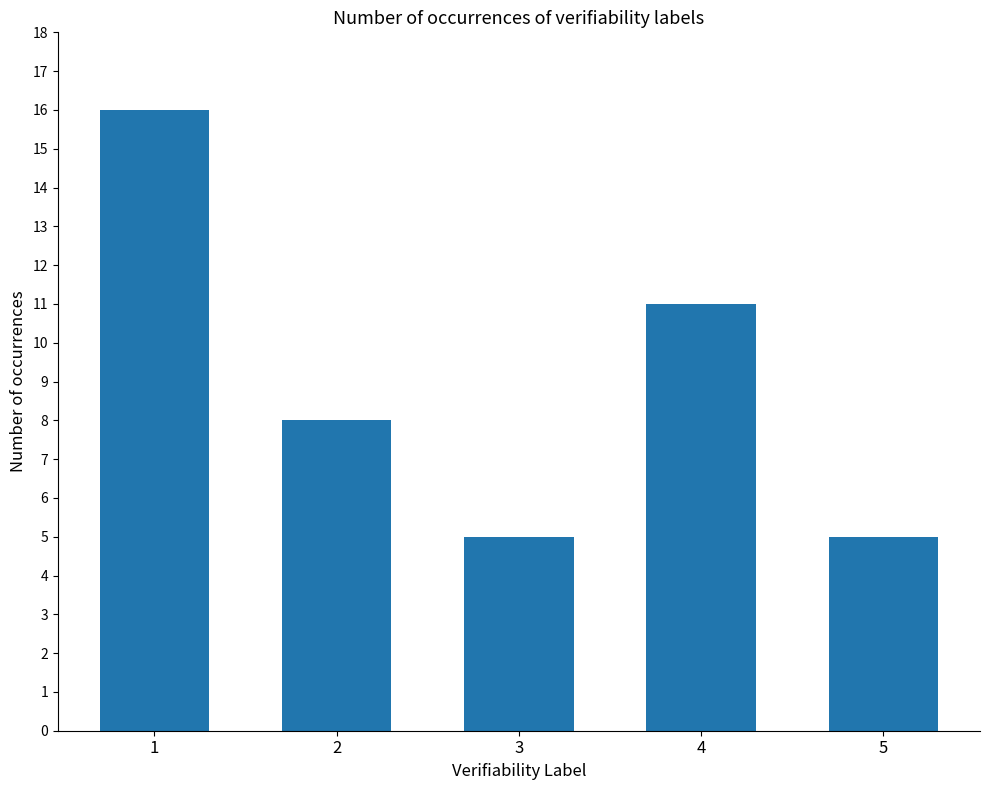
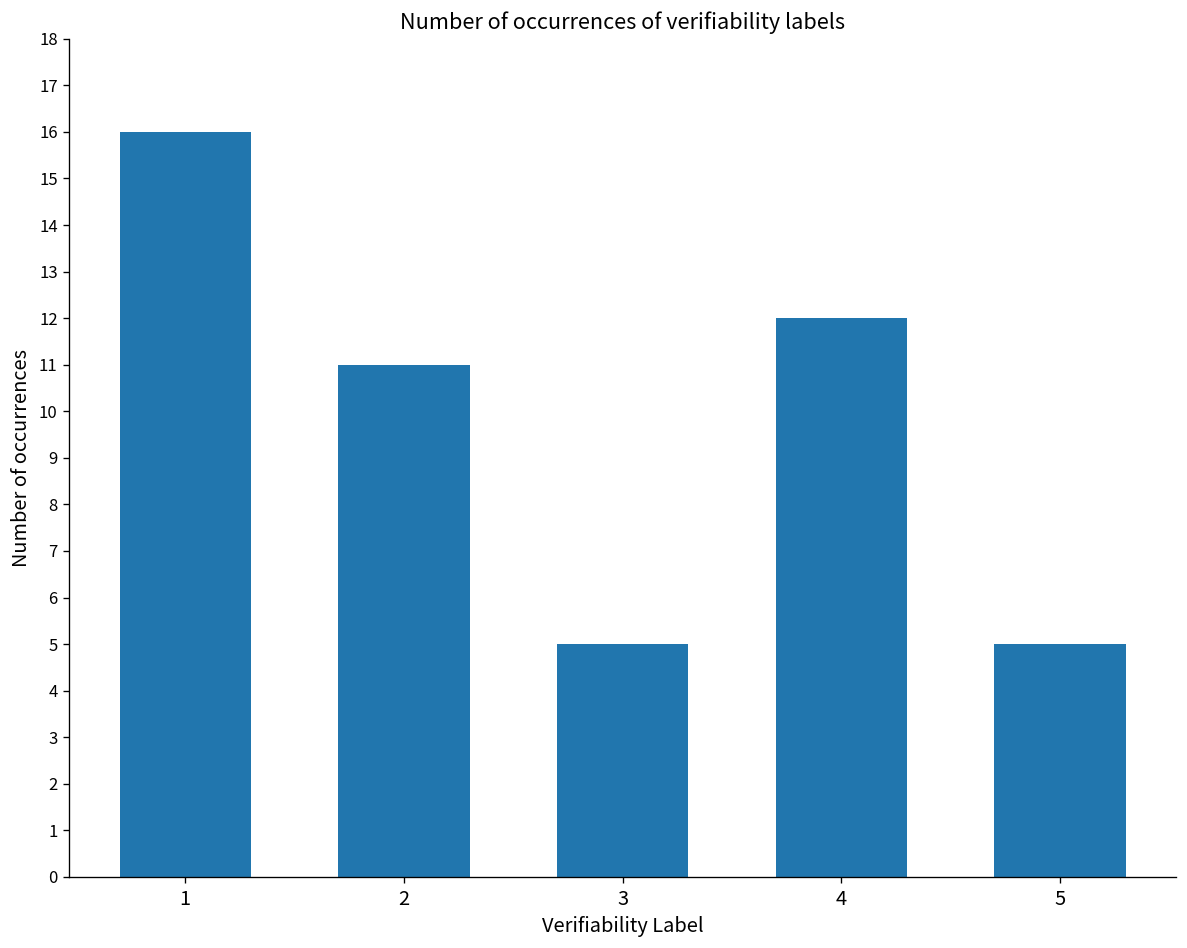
2: 8 -> 11
4: 11 -> 12
